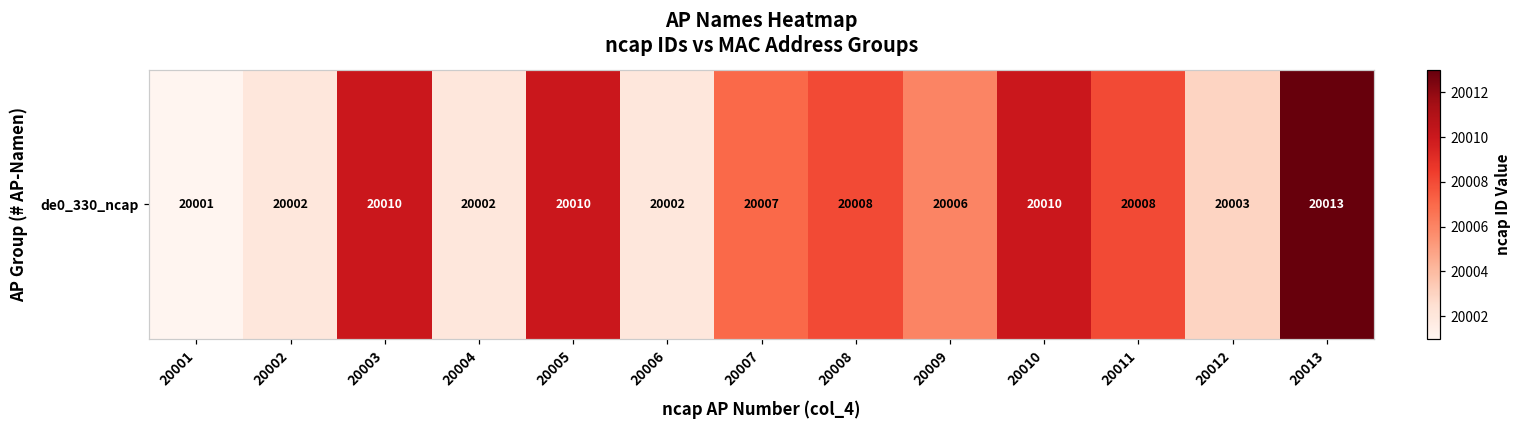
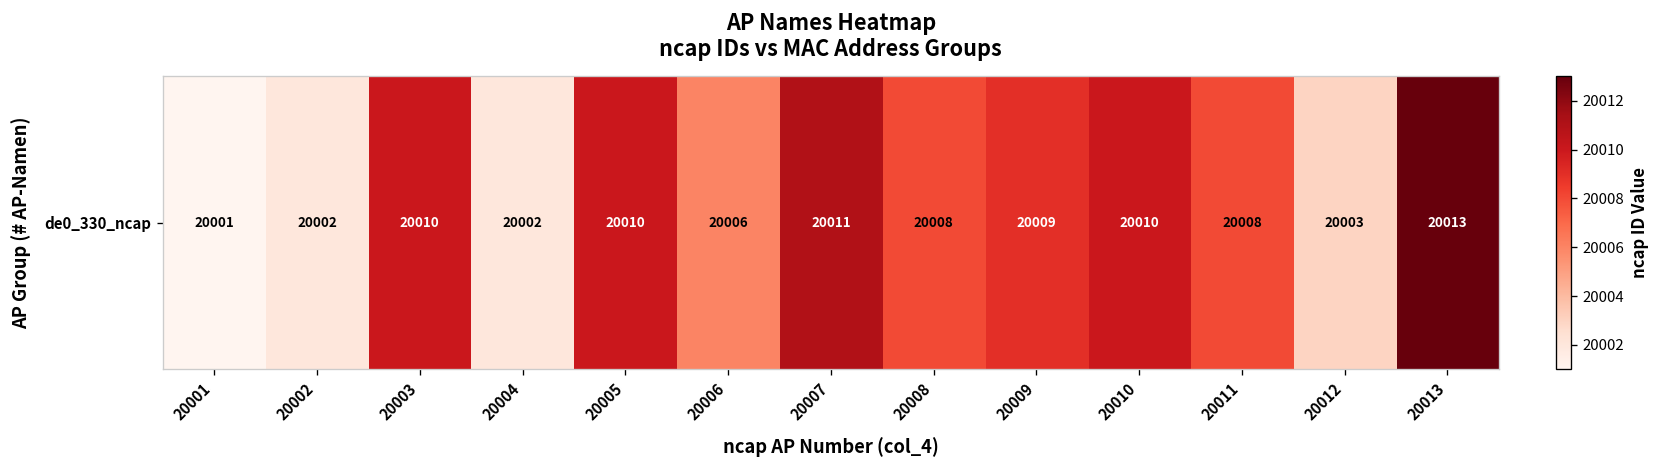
de0_330_ncap, 20006: 20002 -> 20006
de0_330_ncap, 20007: 20007 -> 20011
de0_330_ncap, 20009: 20006 -> 20009
